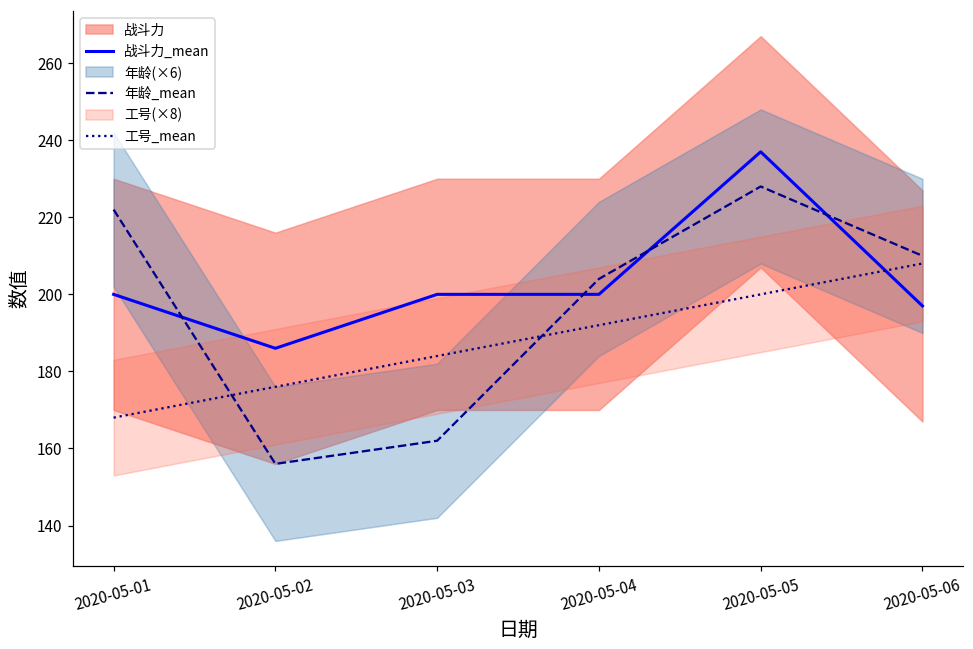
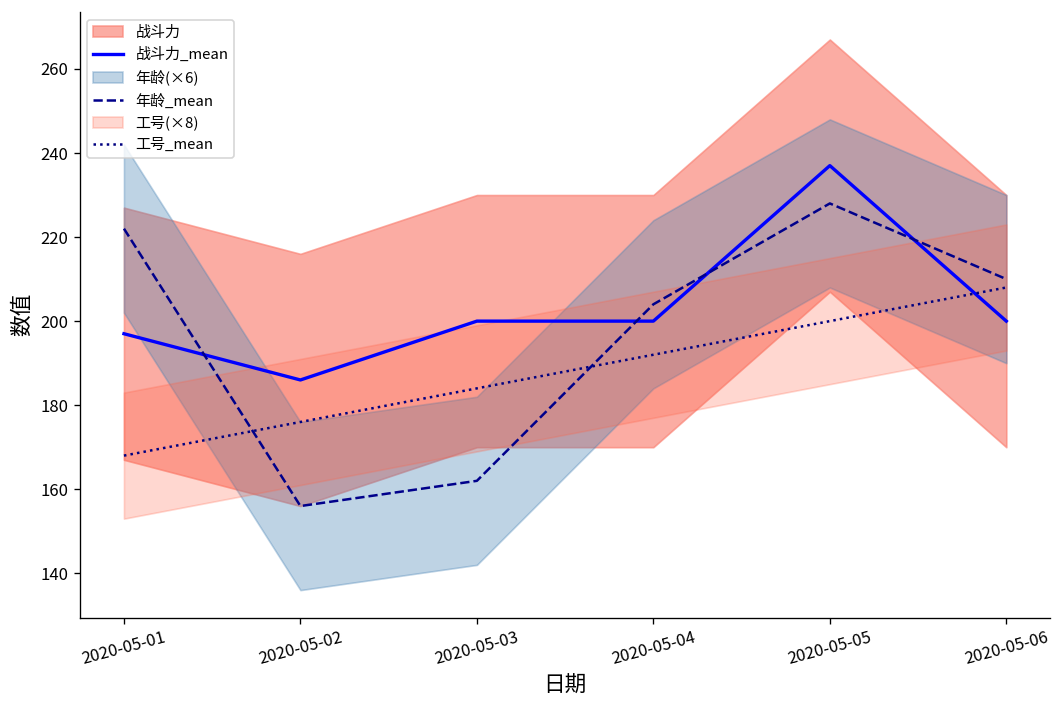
战斗力_mean, 2020-05-01: 200 -> 197
战斗力_mean, 2020-05-06: 197 -> 200
